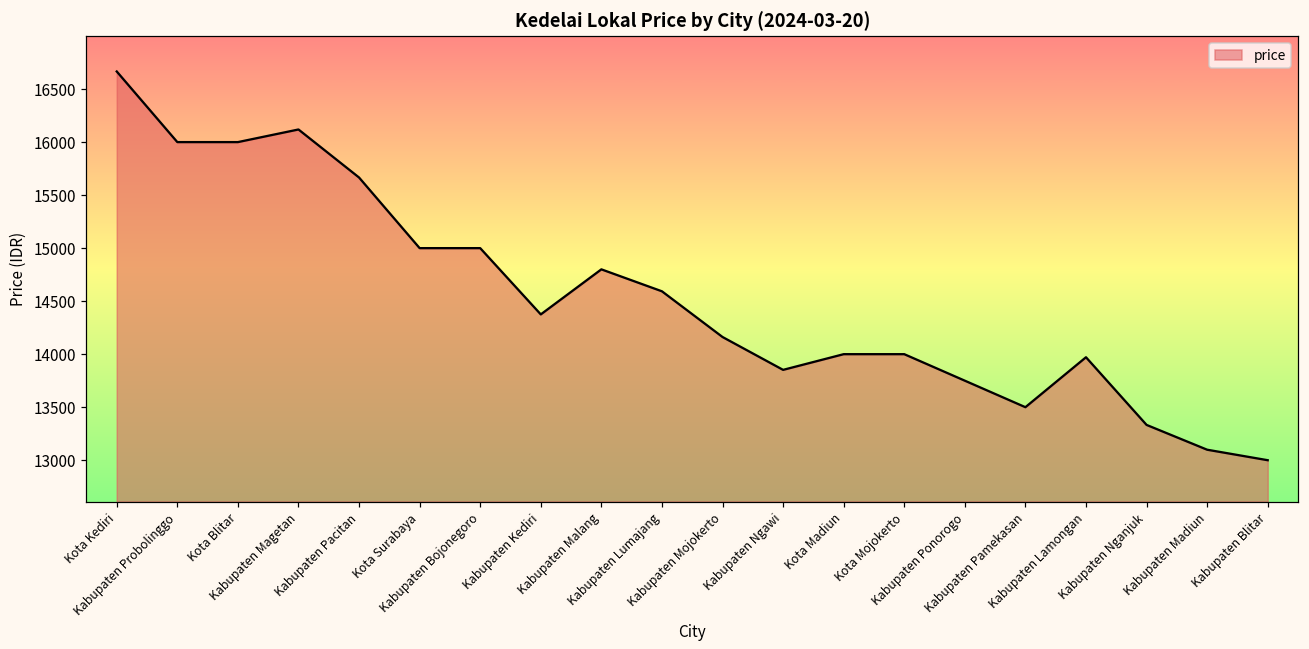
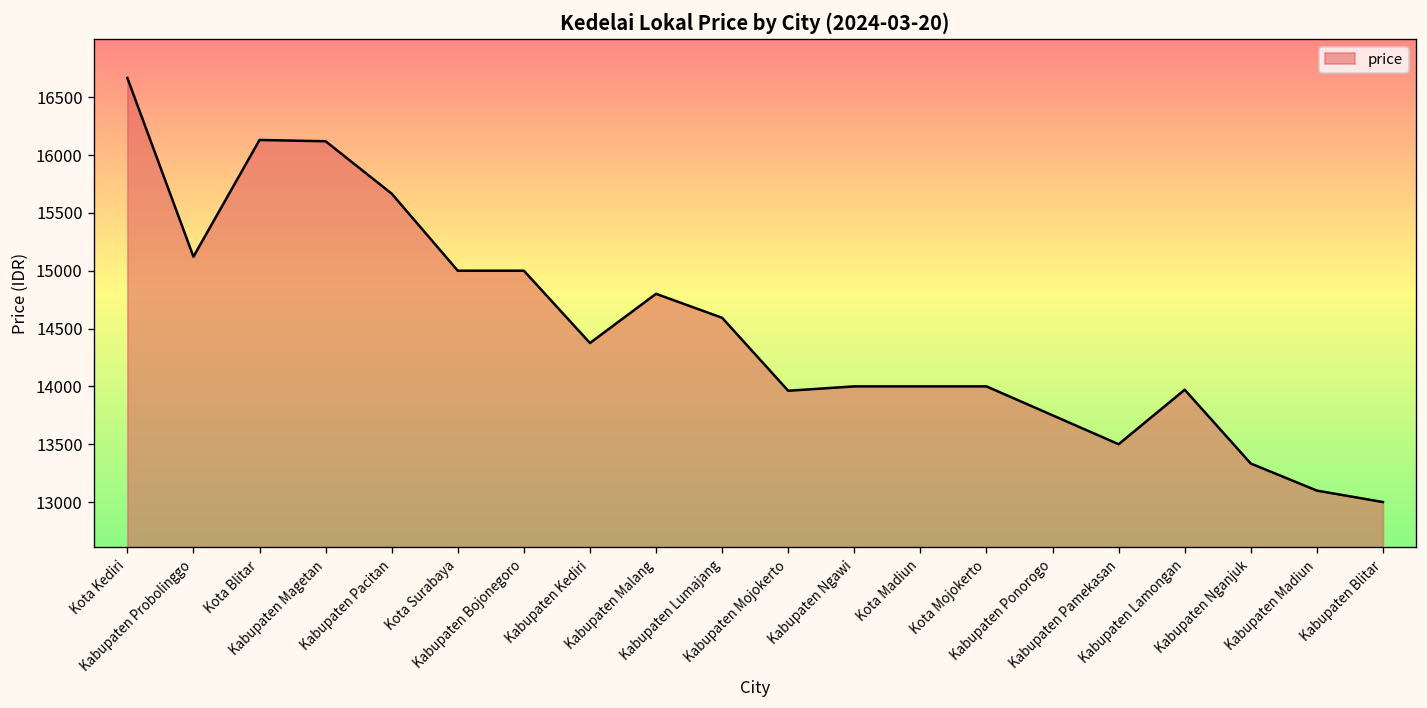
Kabupaten Probolinggo: 16000 -> 15100
Kota Blitar: 16000 -> 16100
Kabupaten Mojokerto: 14200 -> 14000
Kabupaten Ngawi: 13900 -> 14000
